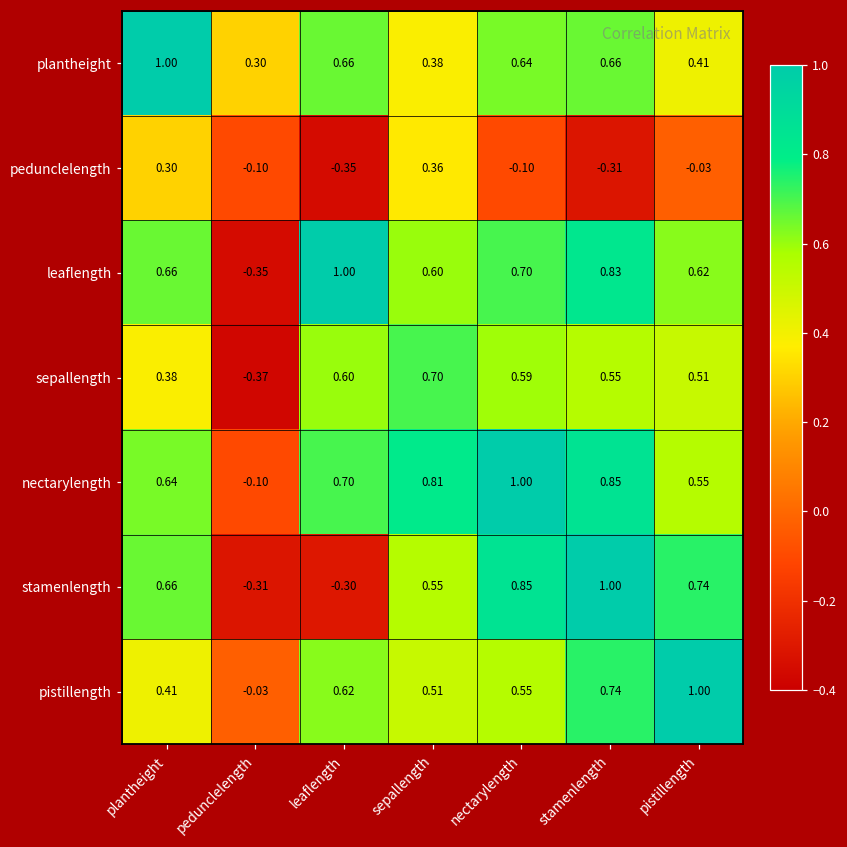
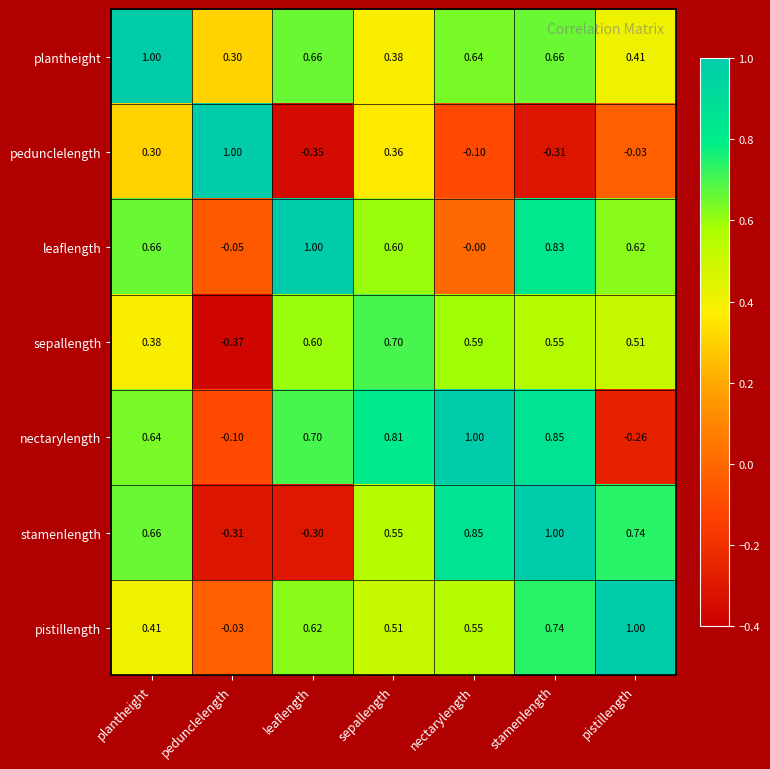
pedunclelength, pedunclelength: -0.10 -> 1.00
leaflength, pedunclelength: -0.35 -> -0.05
leaflength, nectarylength: 0.70 -> -0.00
nectarylength, pistillength: 0.55 -> -0.26
